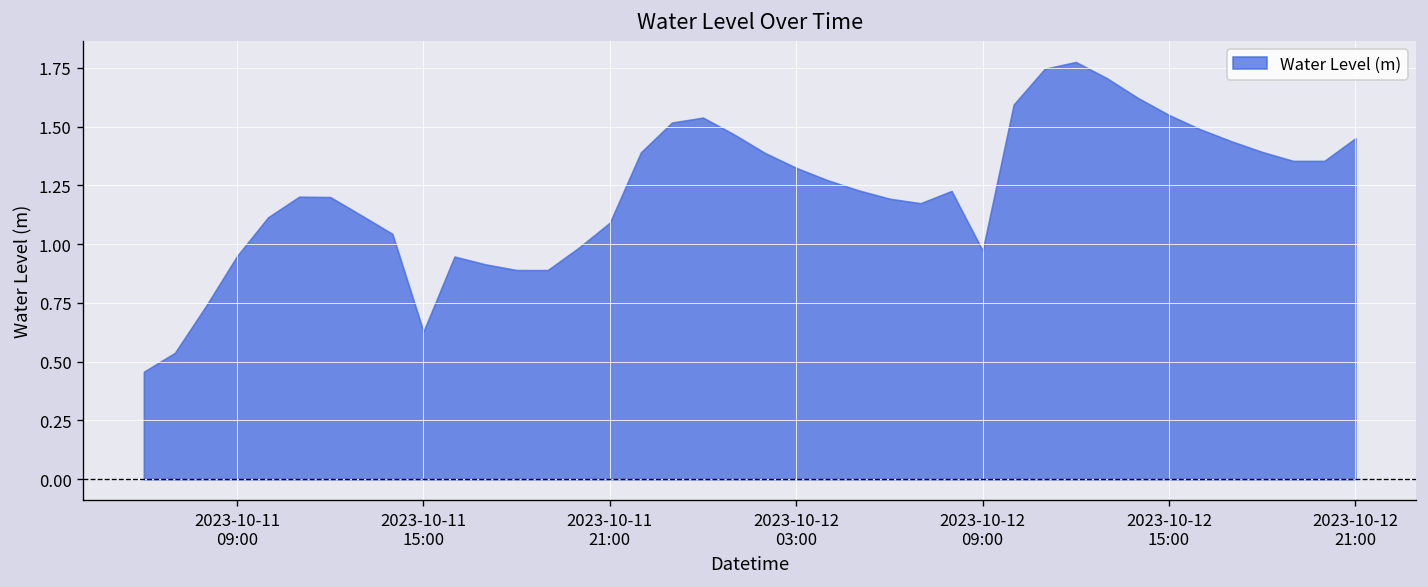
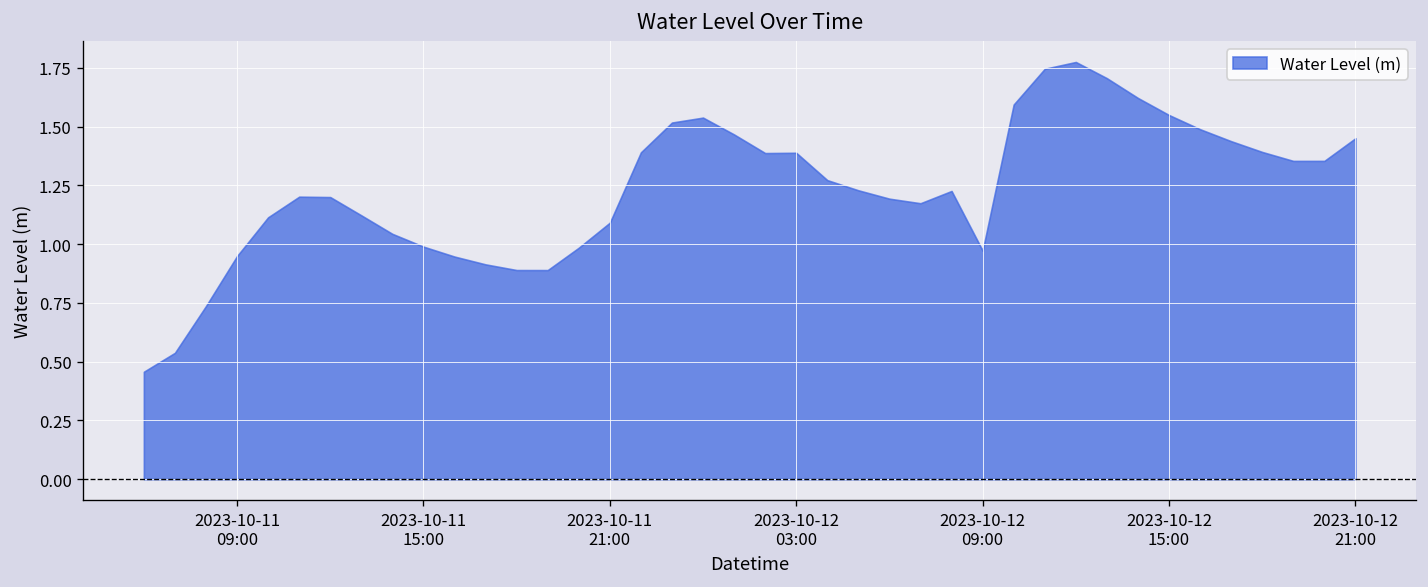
2023-10-11 15:00: 0.63 -> 0.99
2023-10-12 03:00: 1.32 -> 1.39
